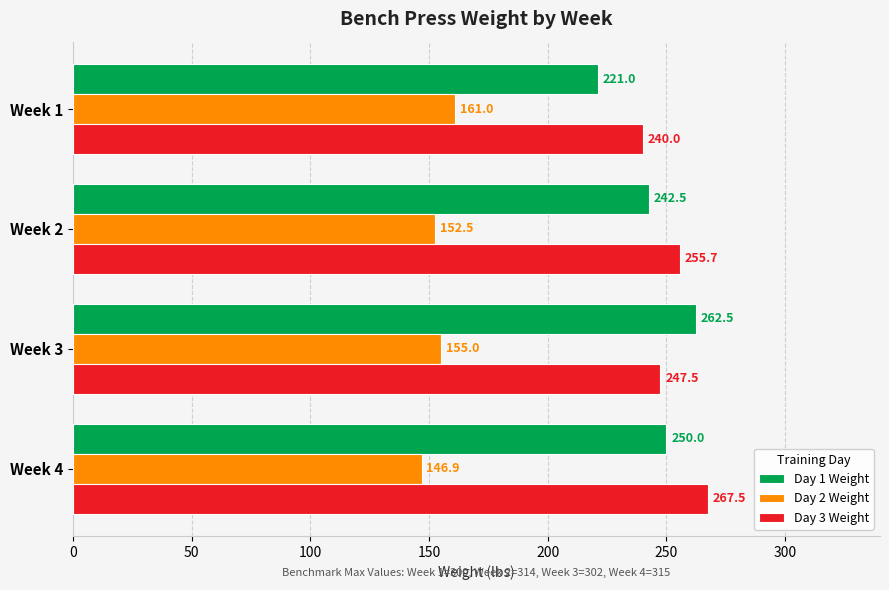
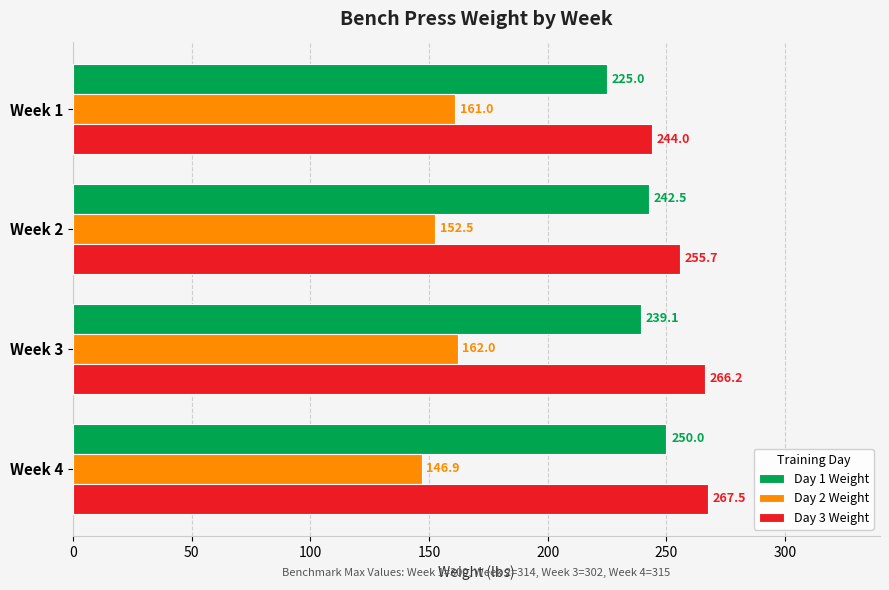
Day 1 Weight, Week 1: 221.0 -> 225.0
Day 3 Weight, Week 1: 240.0 -> 244.0
Day 1 Weight, Week 3: 262.5 -> 239.1
Day 2 Weight, Week 3: 155.0 -> 162.0
Day 3 Weight, Week 3: 247.5 -> 266.2
